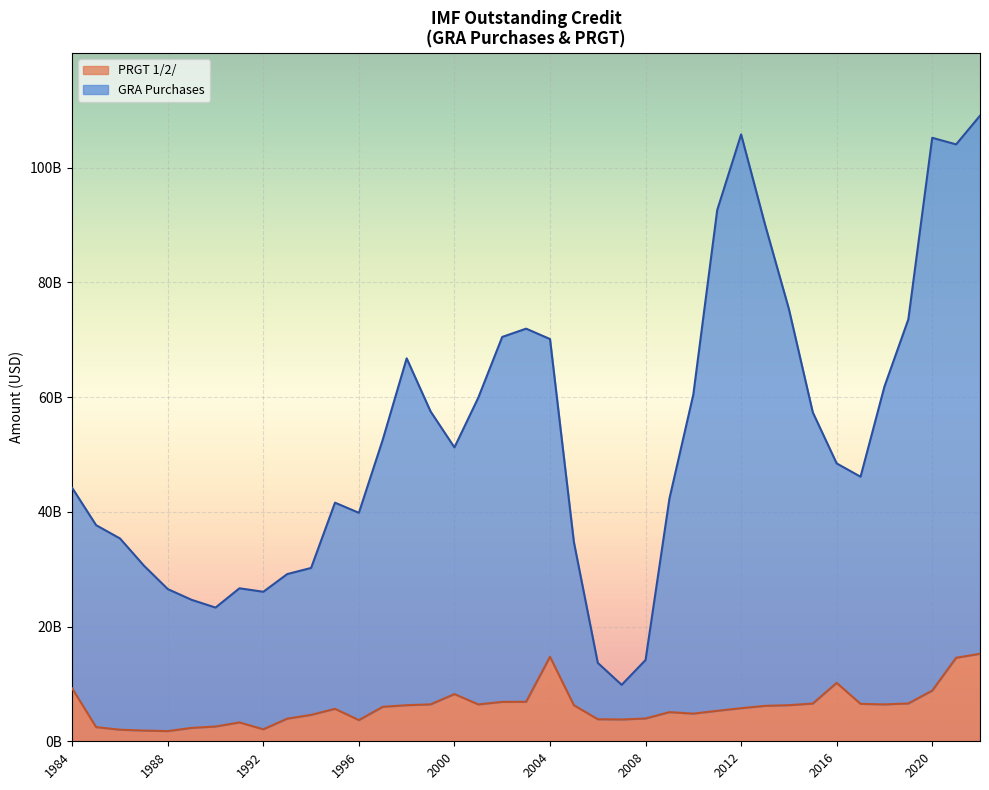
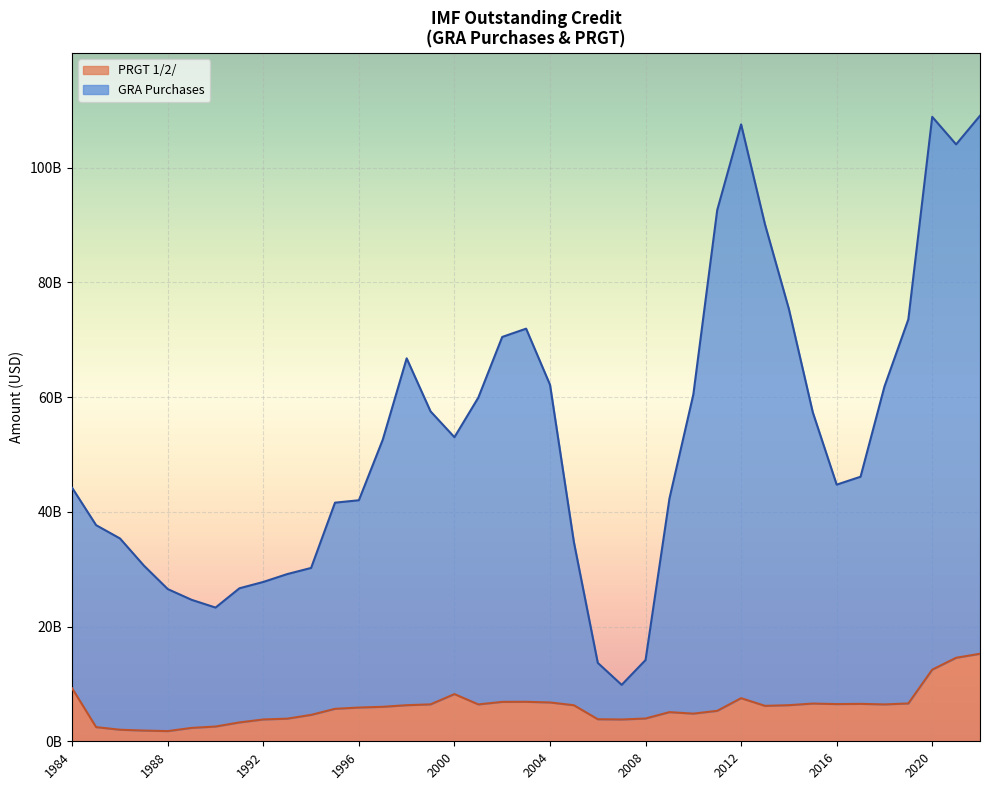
PRGT 1/2/, 1992: 2000000000 -> 4000000000
PRGT 1/2/, 1996: 4000000000 -> 6000000000
GRA Purchases, 2000: 43000000000 -> 45000000000
PRGT 1/2/, 2004: 15000000000 -> 7000000000
PRGT 1/2/, 2012: 6000000000 -> 8000000000
PRGT 1/2/, 2016: 10000000000 -> 6000000000
PRGT 1/2/, 2020: 9000000000 -> 12000000000
